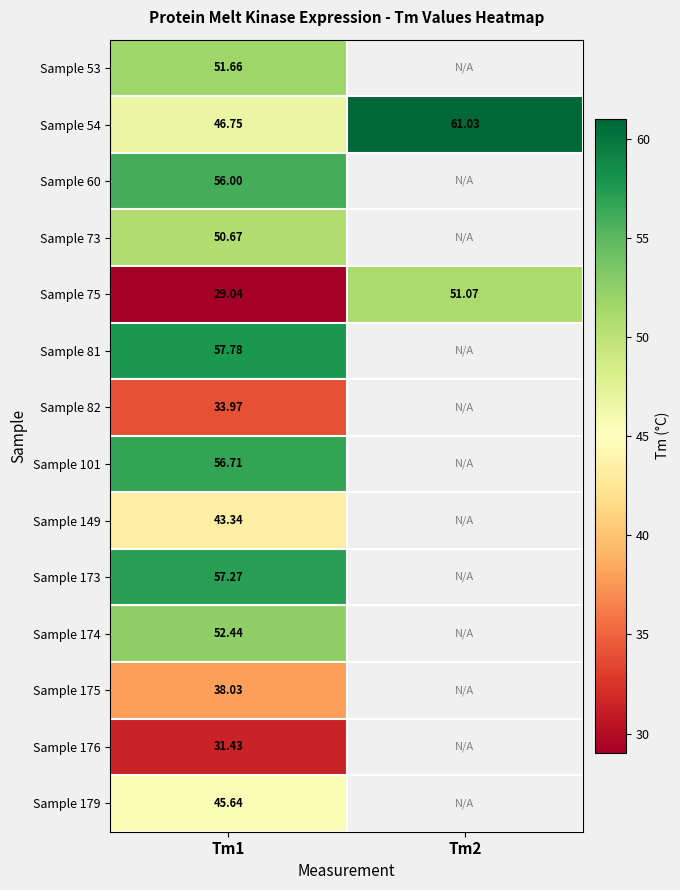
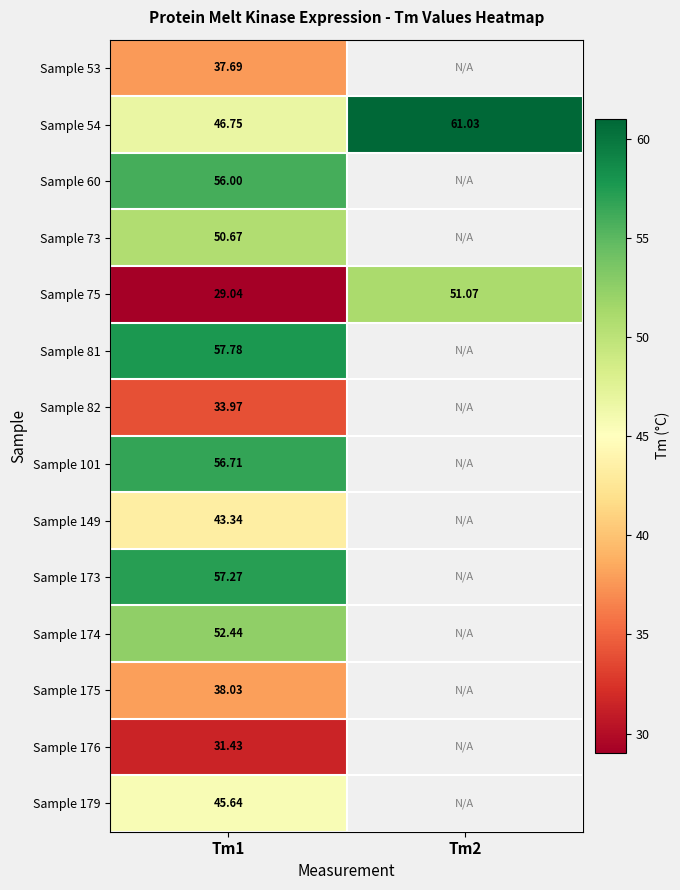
Sample 53, Tm1: 51.66 -> 37.69
